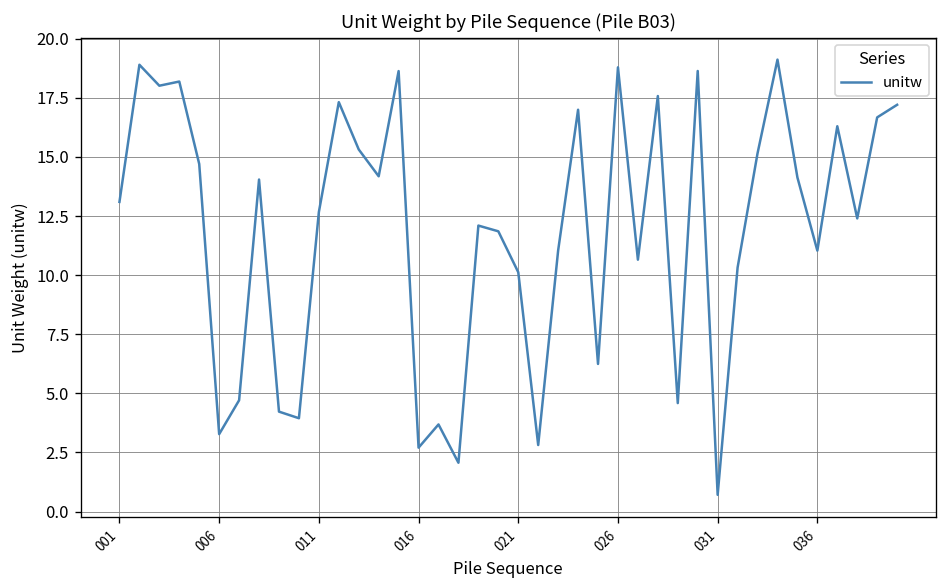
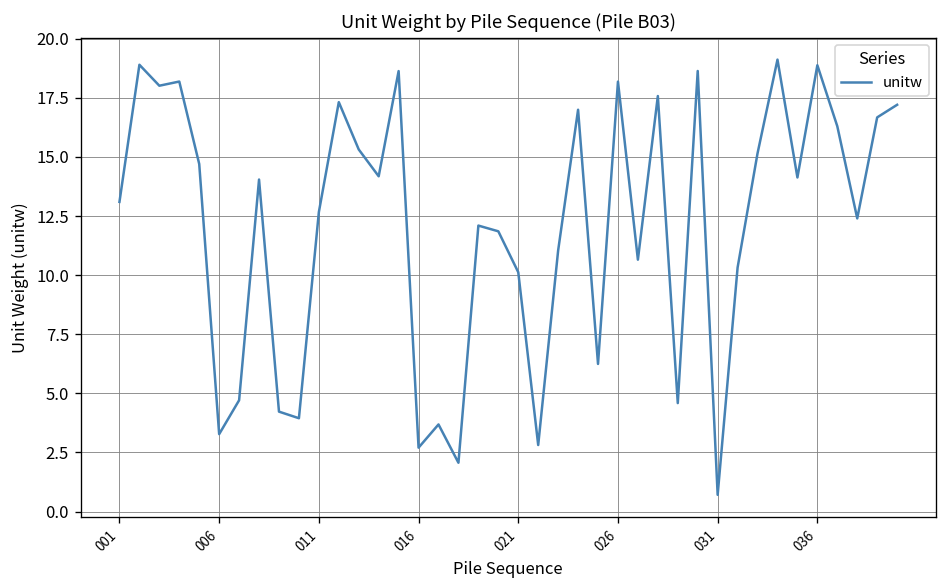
026: 18.8 -> 18.2
036: 11.0 -> 18.9
